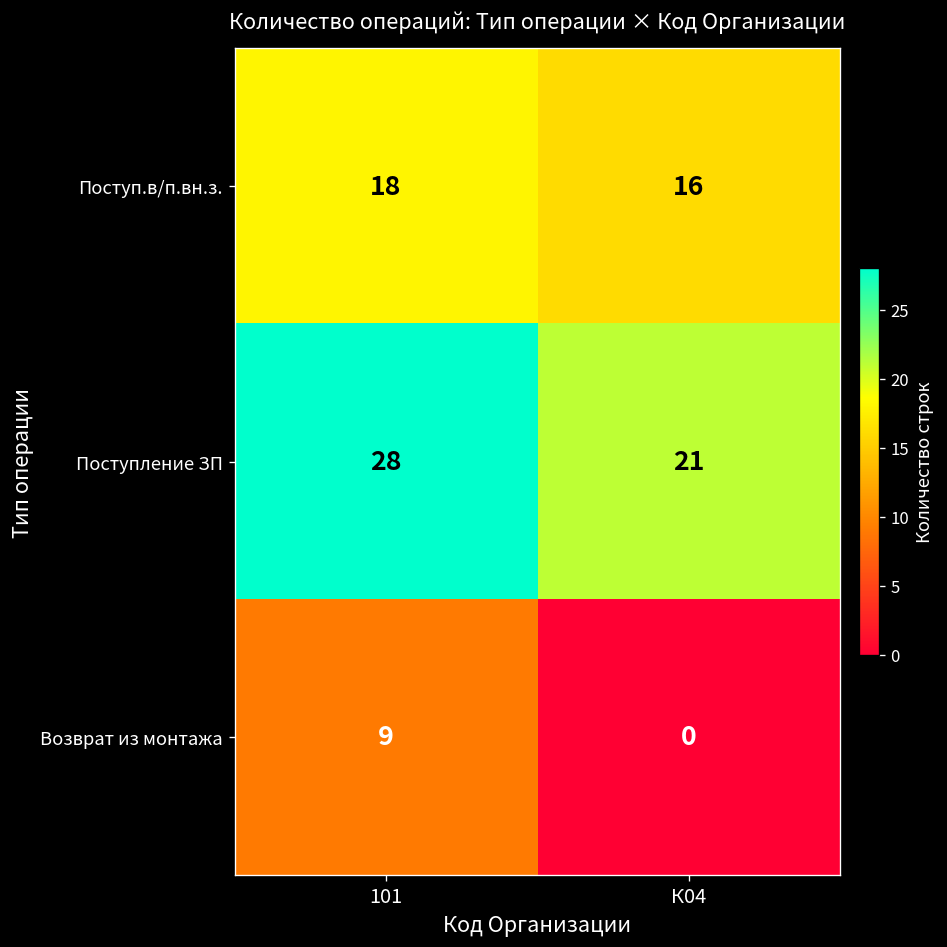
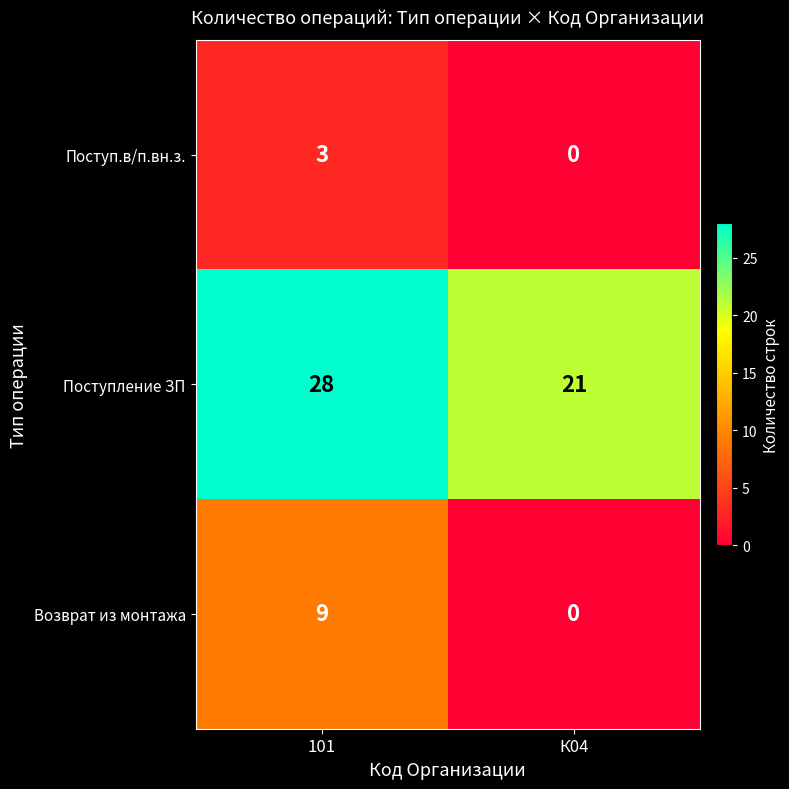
Поступ.в/п.вн.з., 101: 18 -> 3
Поступ.в/п.вн.з., К04: 16 -> 0
